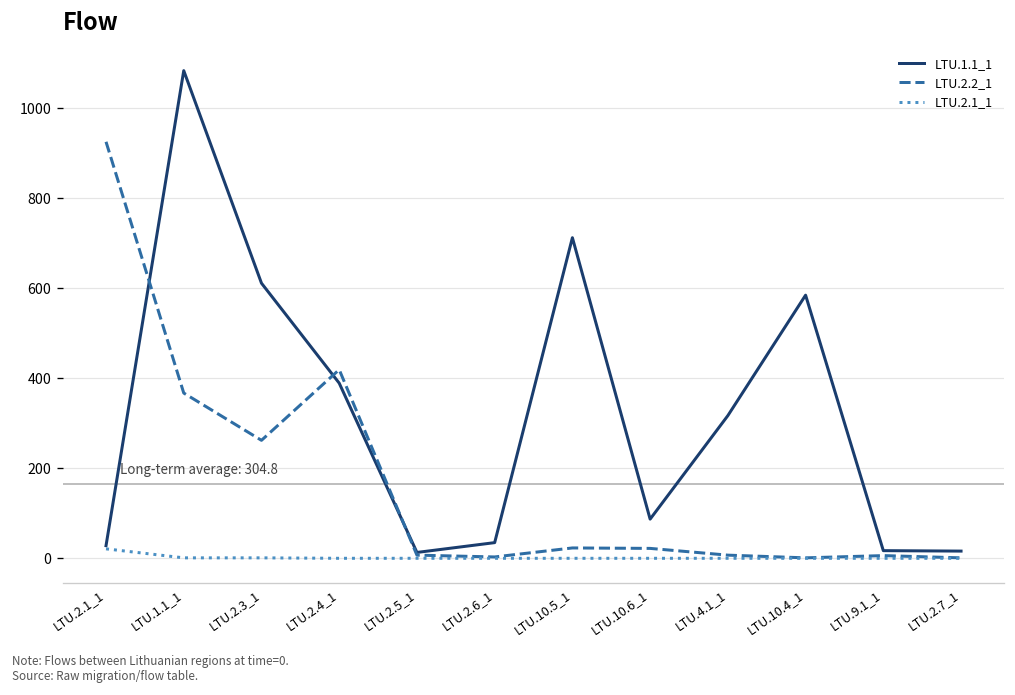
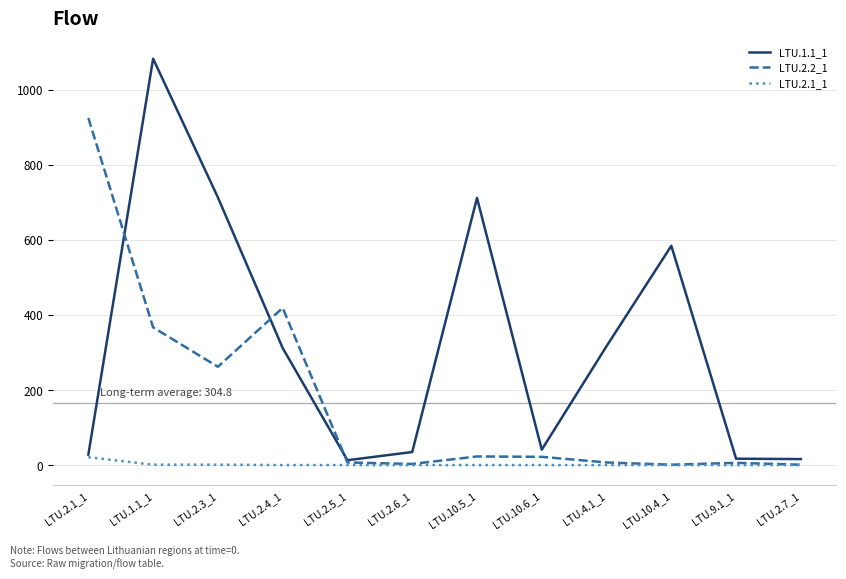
LTU.1.1_1, LTU.2.3_1: 610 -> 710
LTU.1.1_1, LTU.2.4_1: 390 -> 310
LTU.1.1_1, LTU.10.6_1: 90 -> 40
